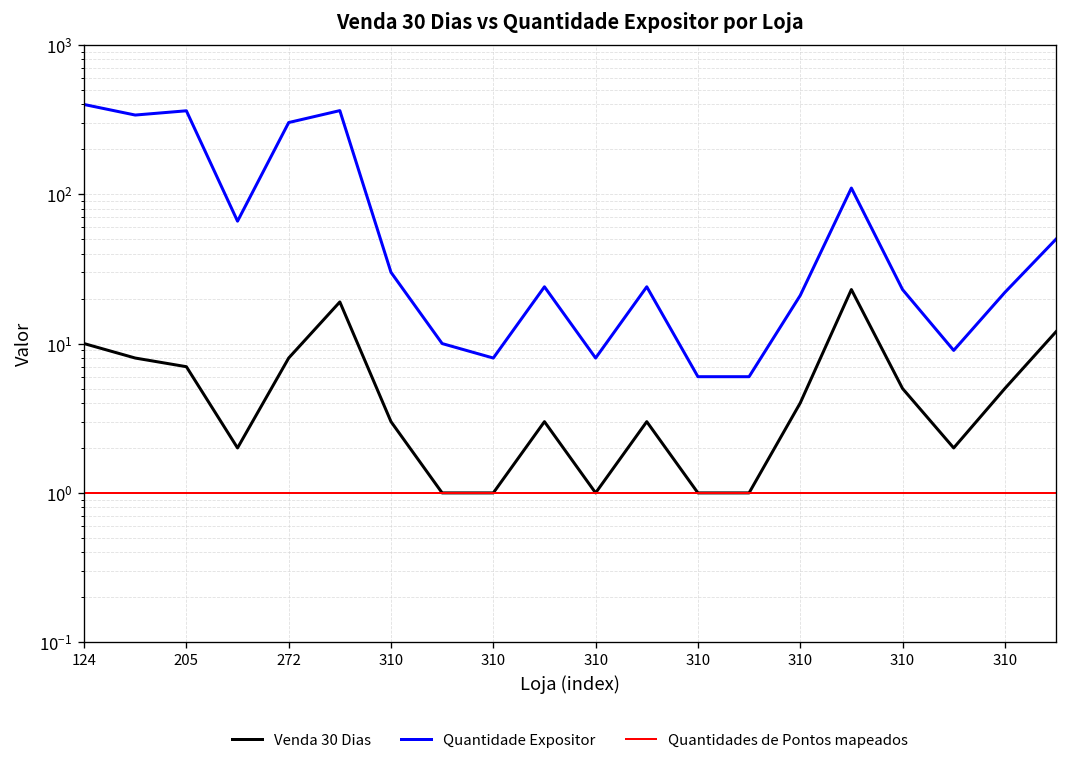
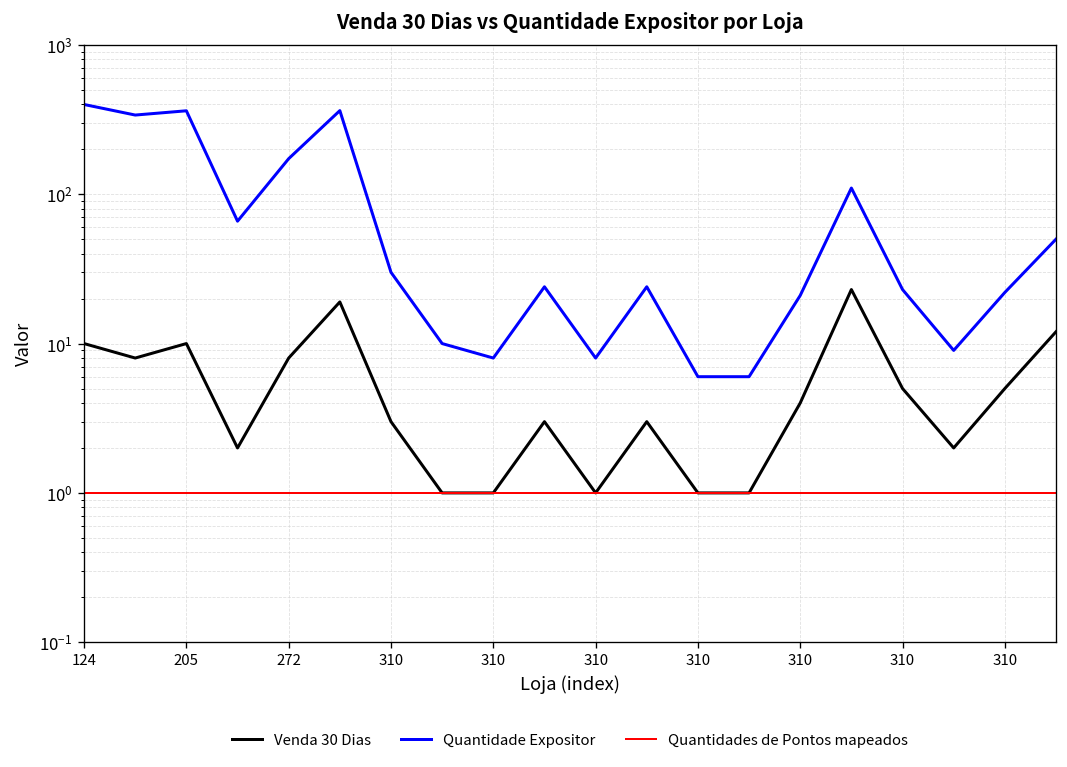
Venda 30 Dias, 205: 7 -> 10
Quantidade Expositor, 272: 300 -> 170
